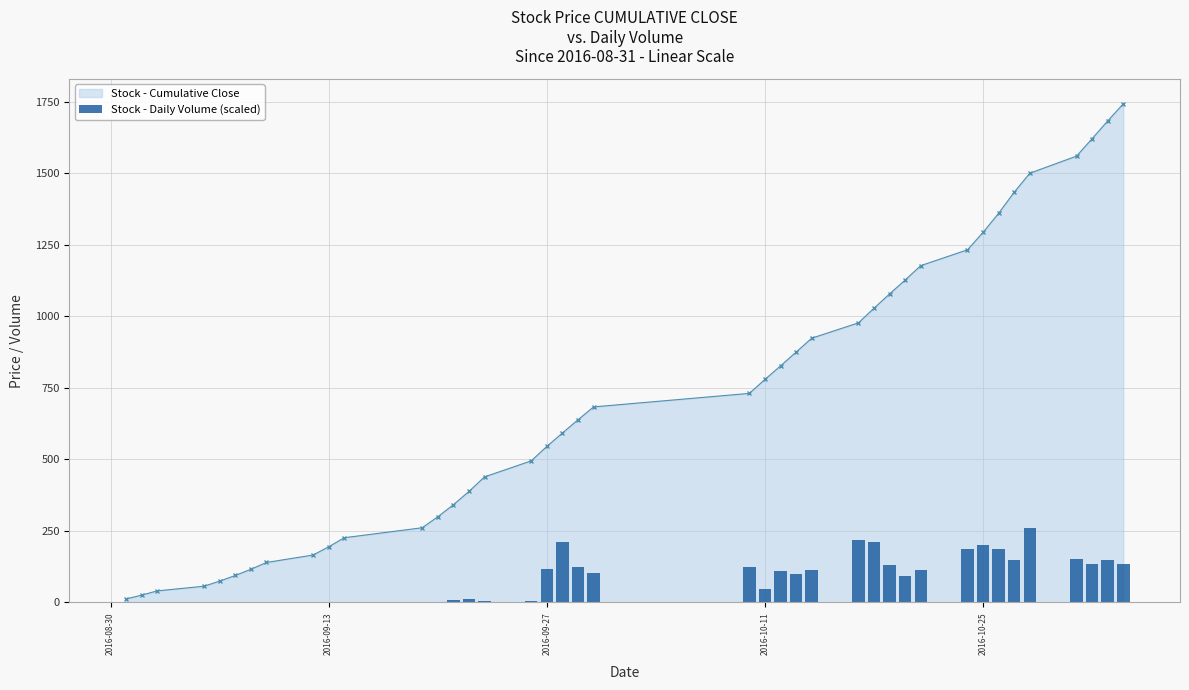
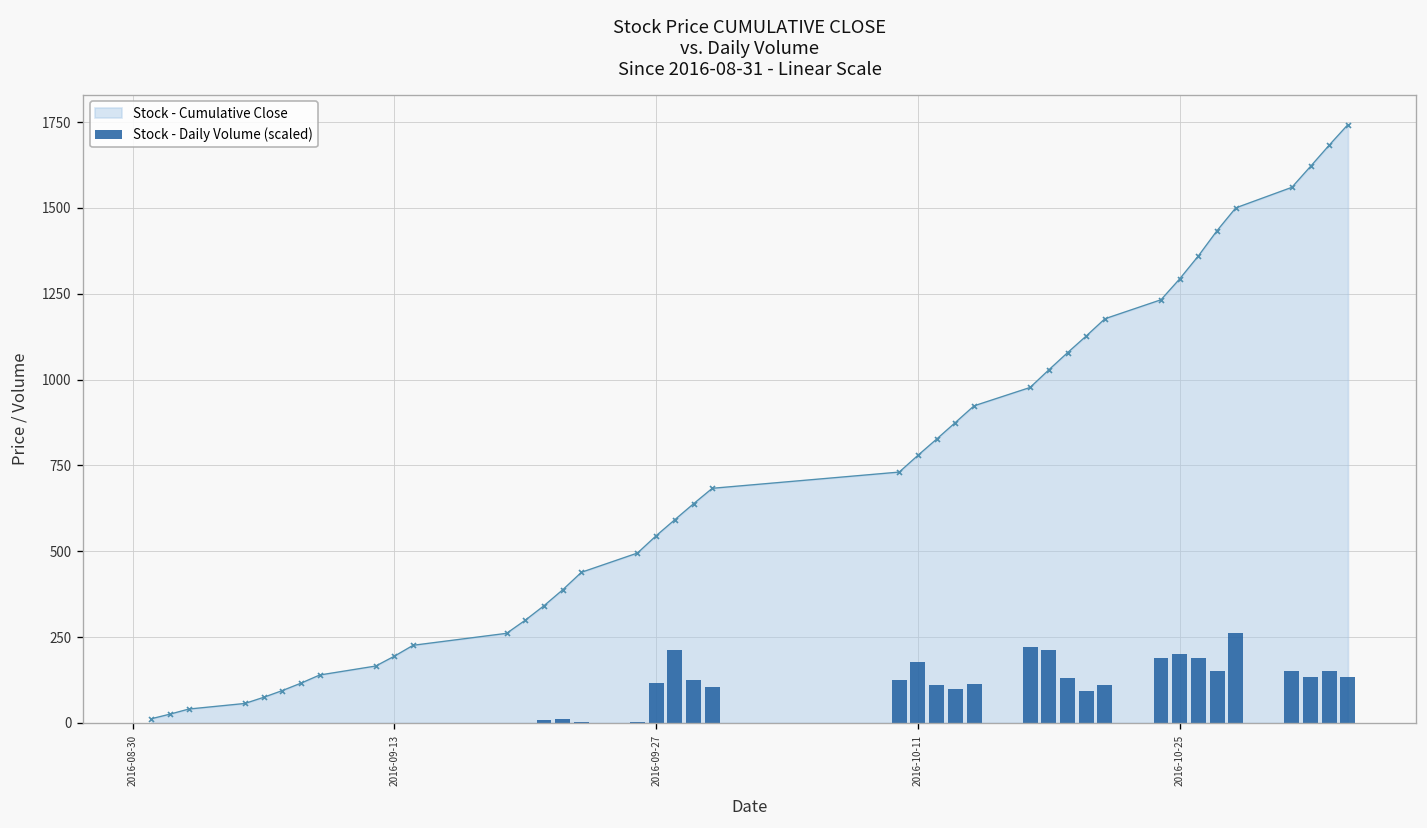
Stock - Daily Volume (scaled), 2016-10-11: 50 -> 180
